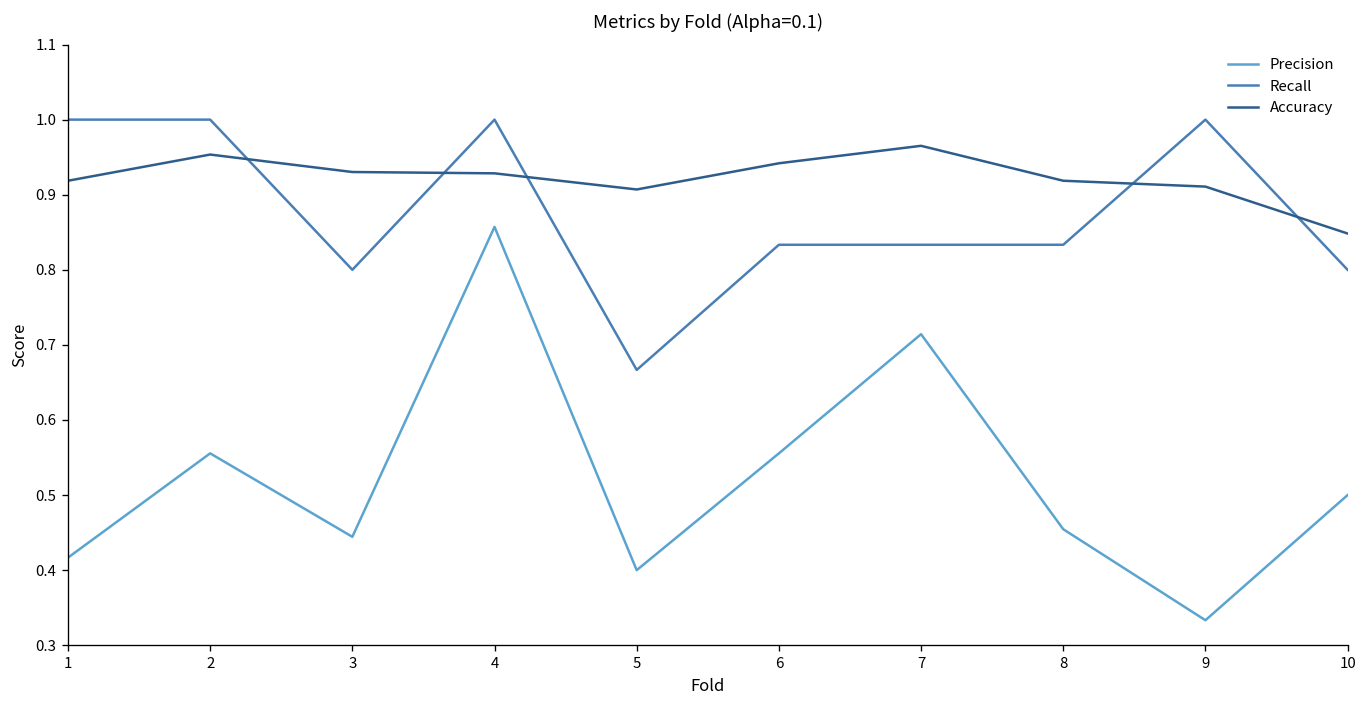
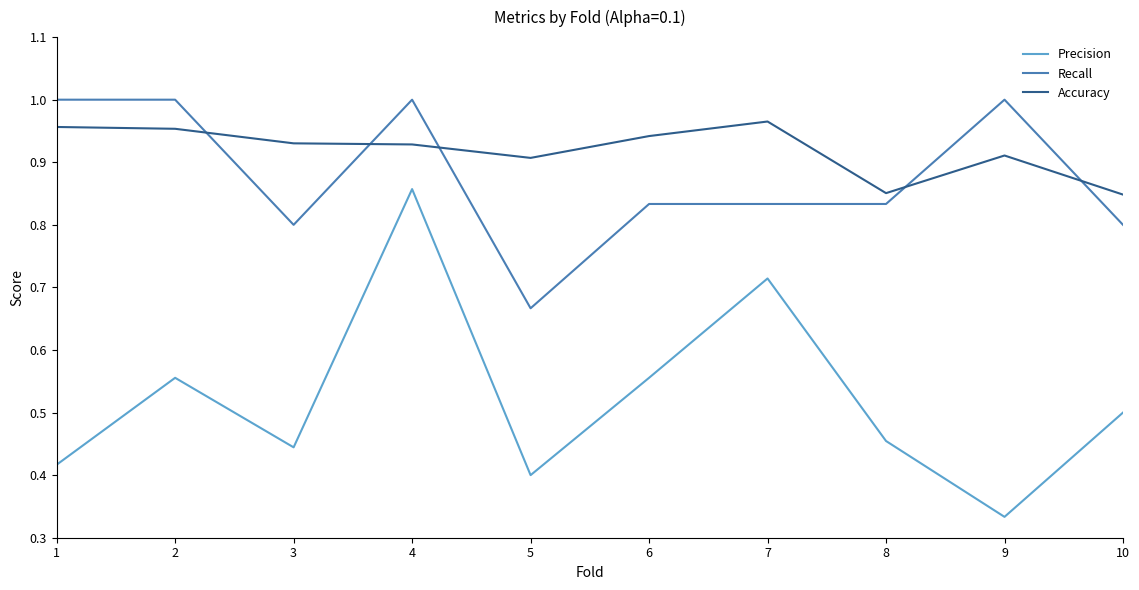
Accuracy, 1: 0.92 -> 0.96
Accuracy, 8: 0.92 -> 0.85
